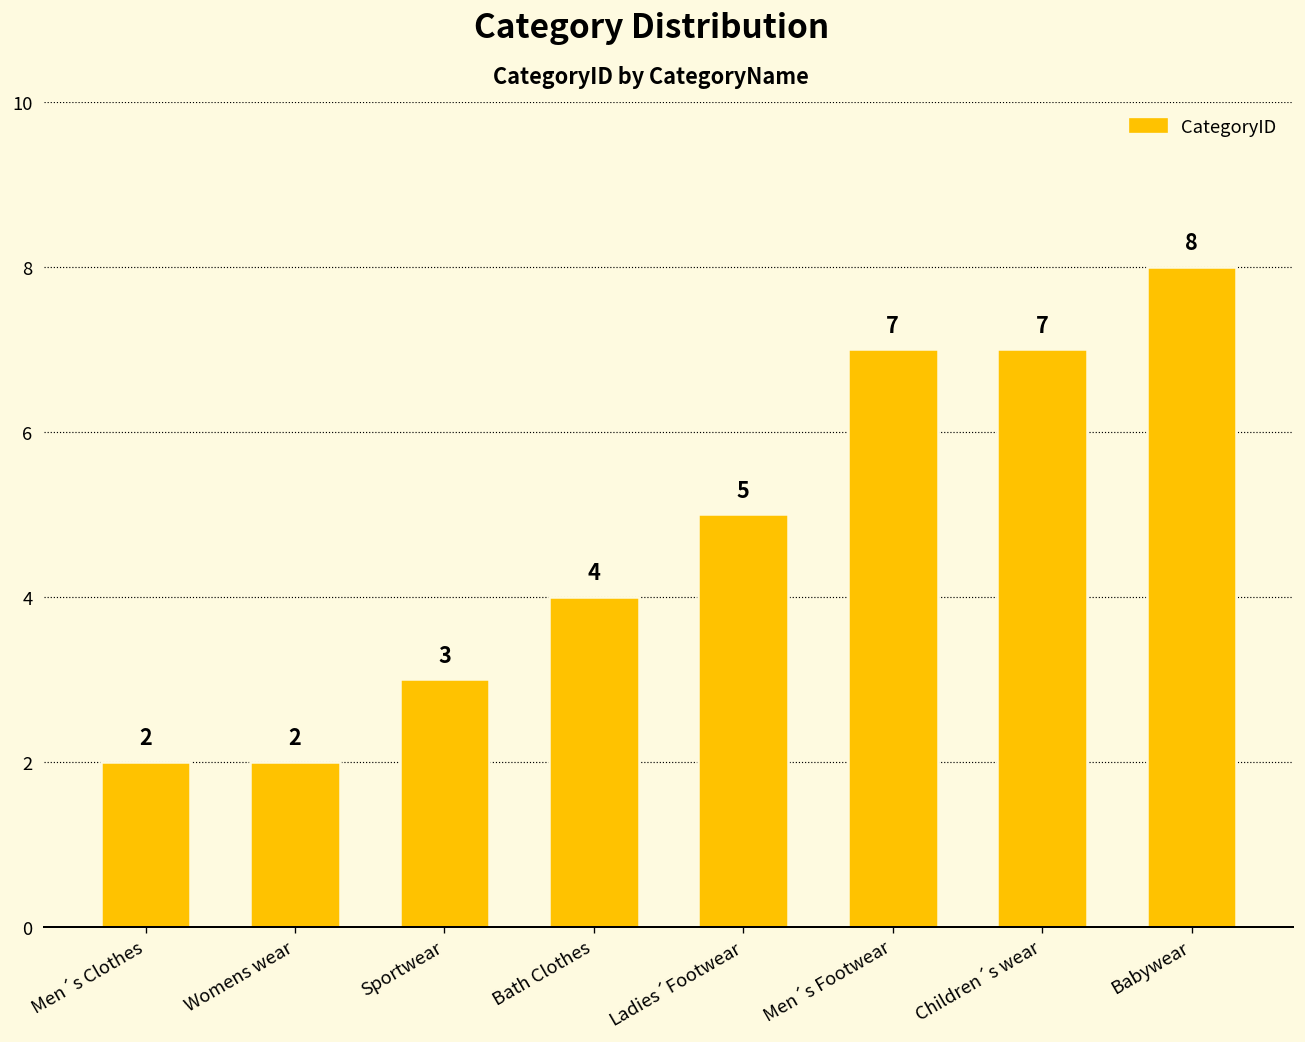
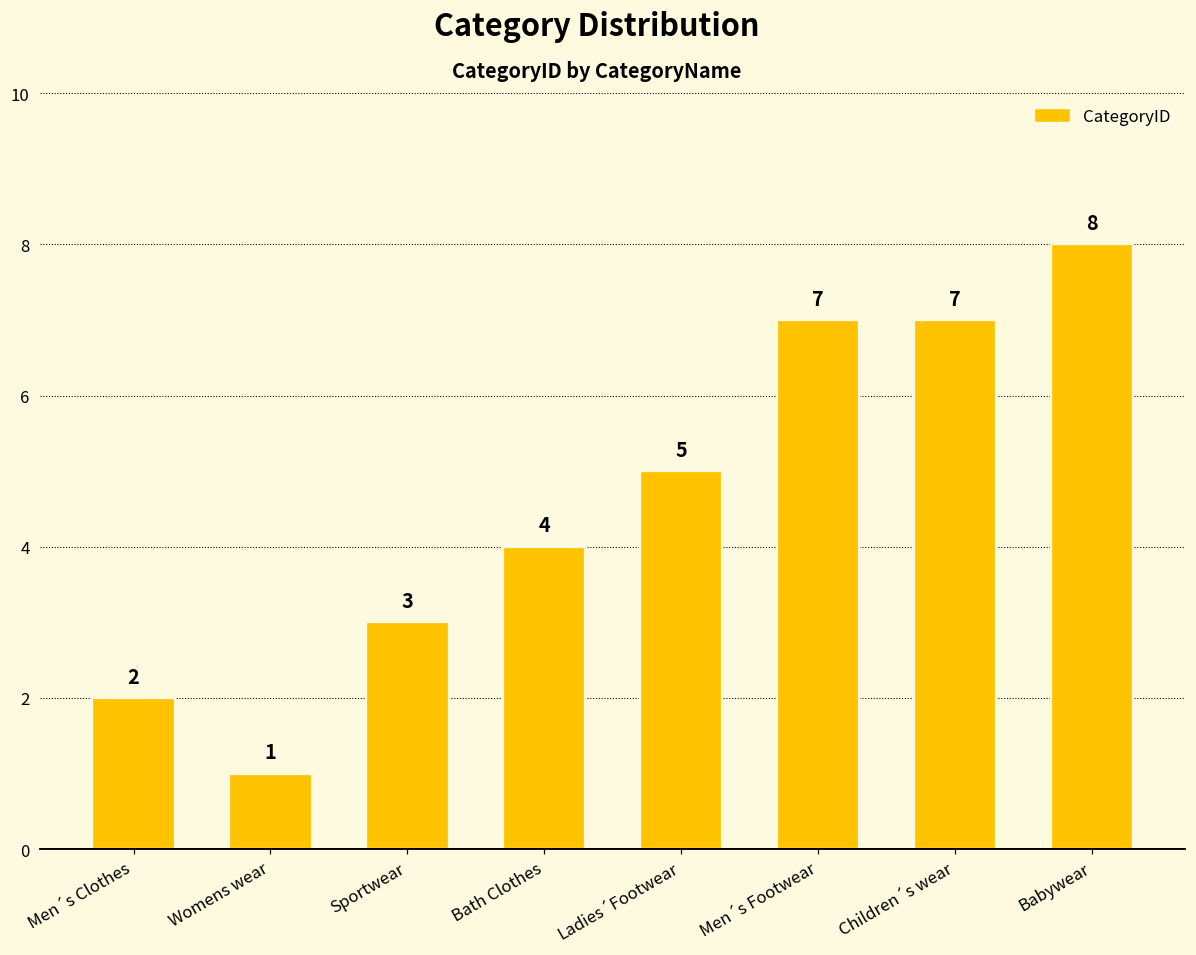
Womens wear: 2 -> 1
